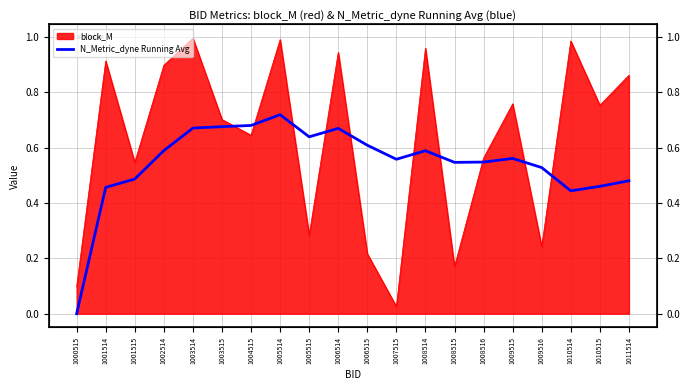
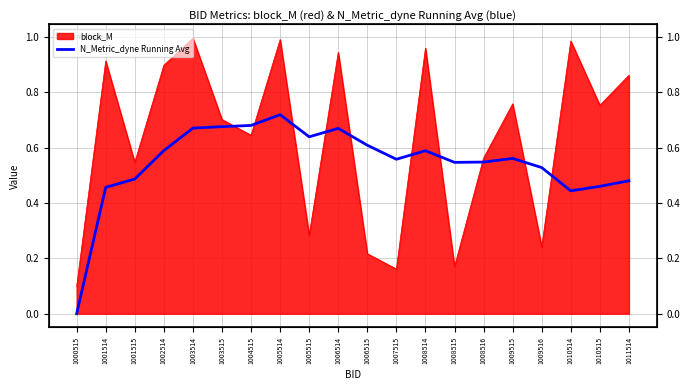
block_M, 1007515: 0.03 -> 0.16
